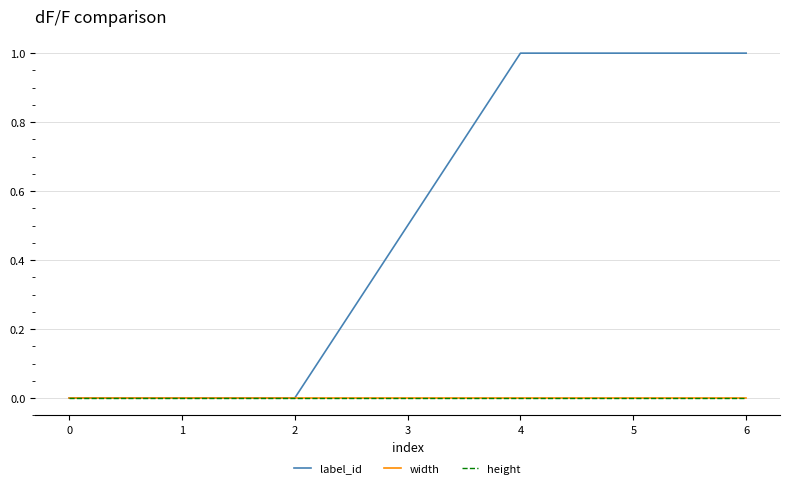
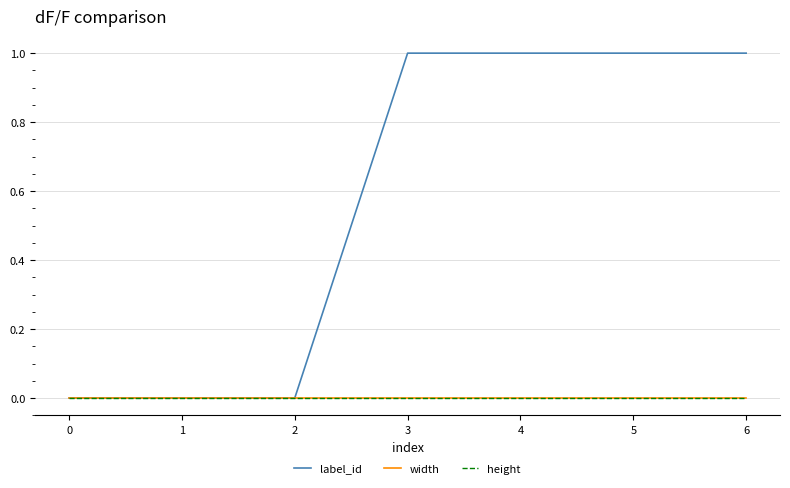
label_id, 3: 0.50 -> 1.00
